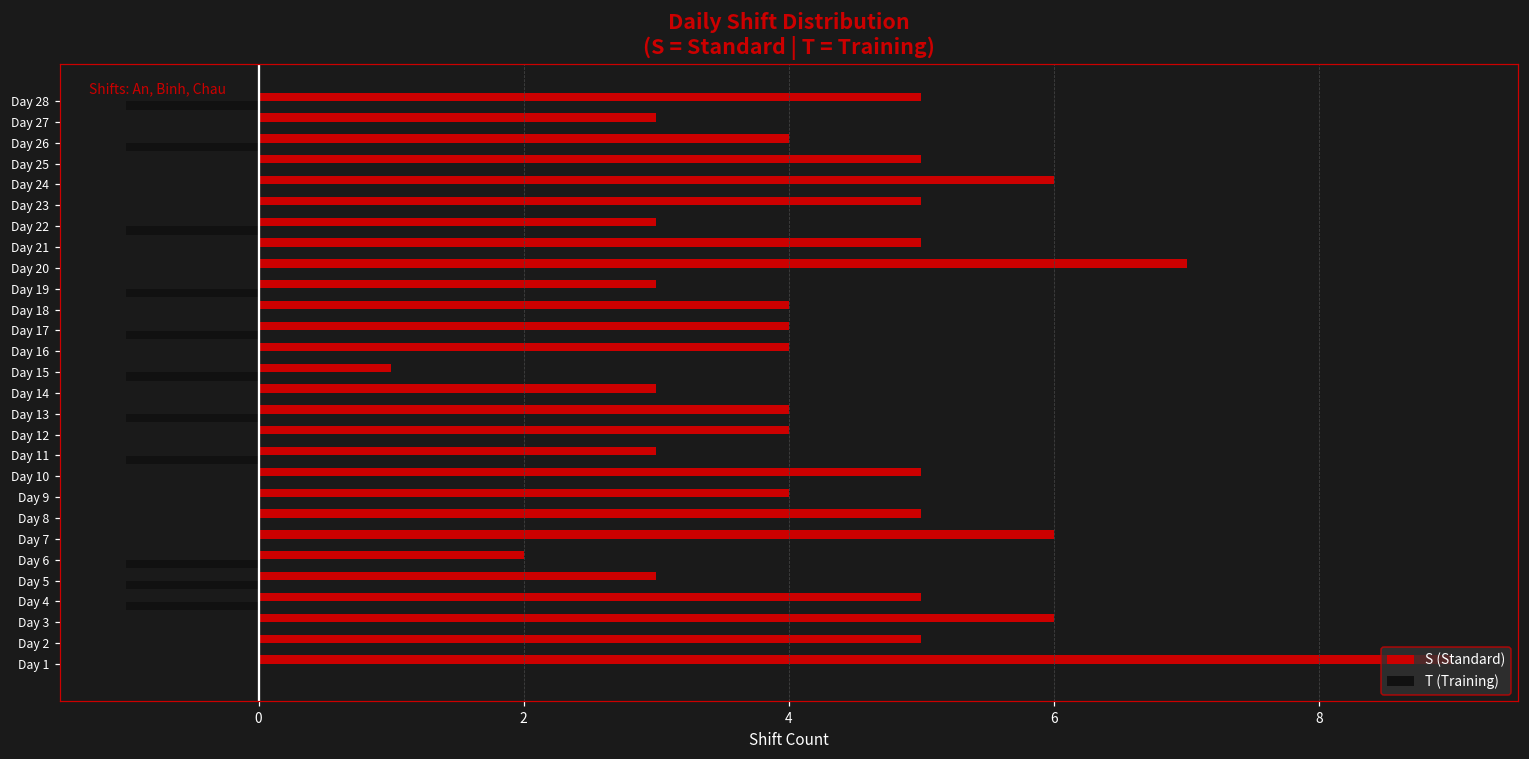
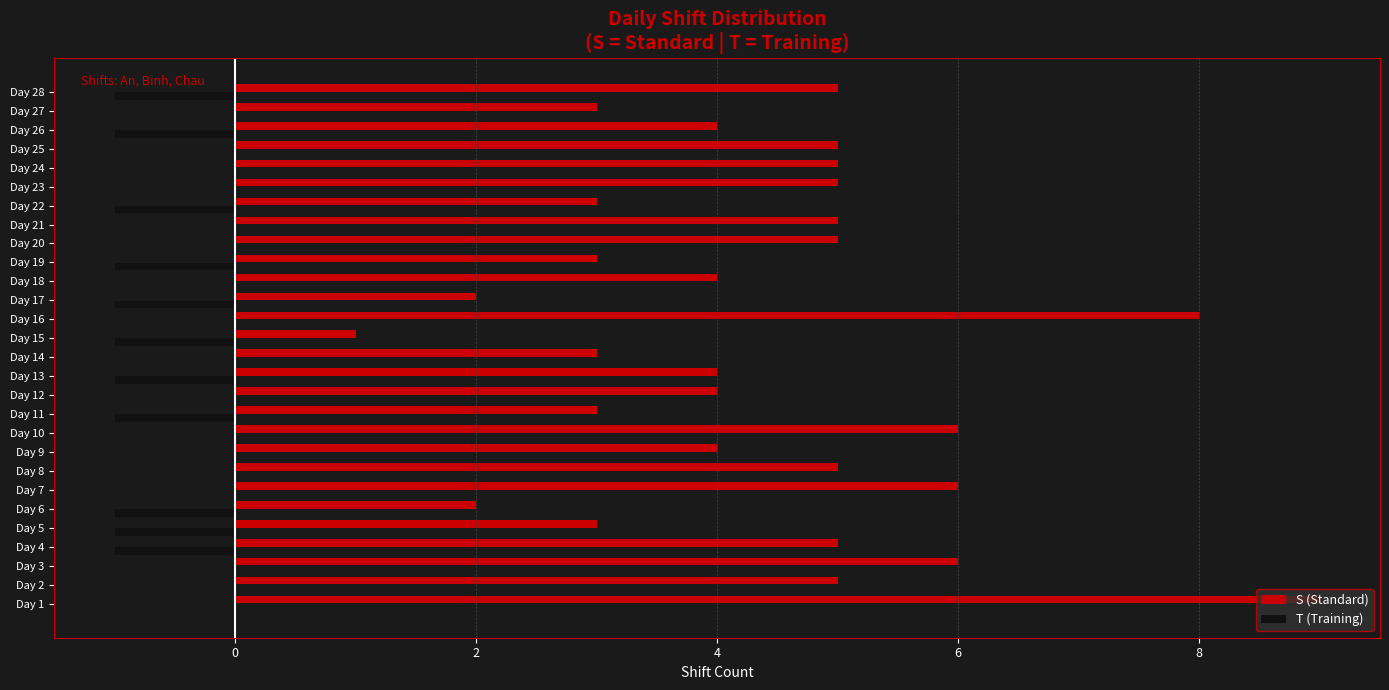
S (Standard), Day 24: 6 -> 5
S (Standard), Day 20: 7 -> 5
S (Standard), Day 17: 4 -> 2
S (Standard), Day 16: 4 -> 8
S (Standard), Day 10: 5 -> 6
